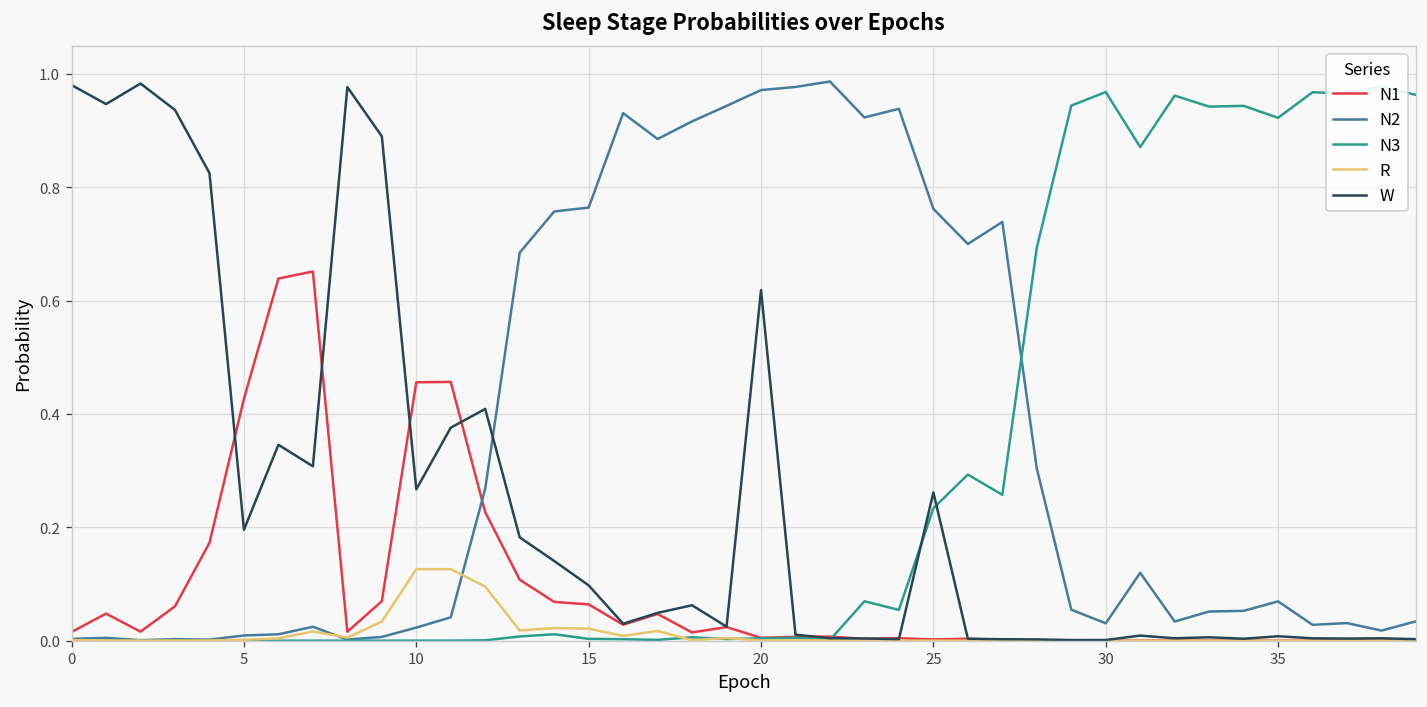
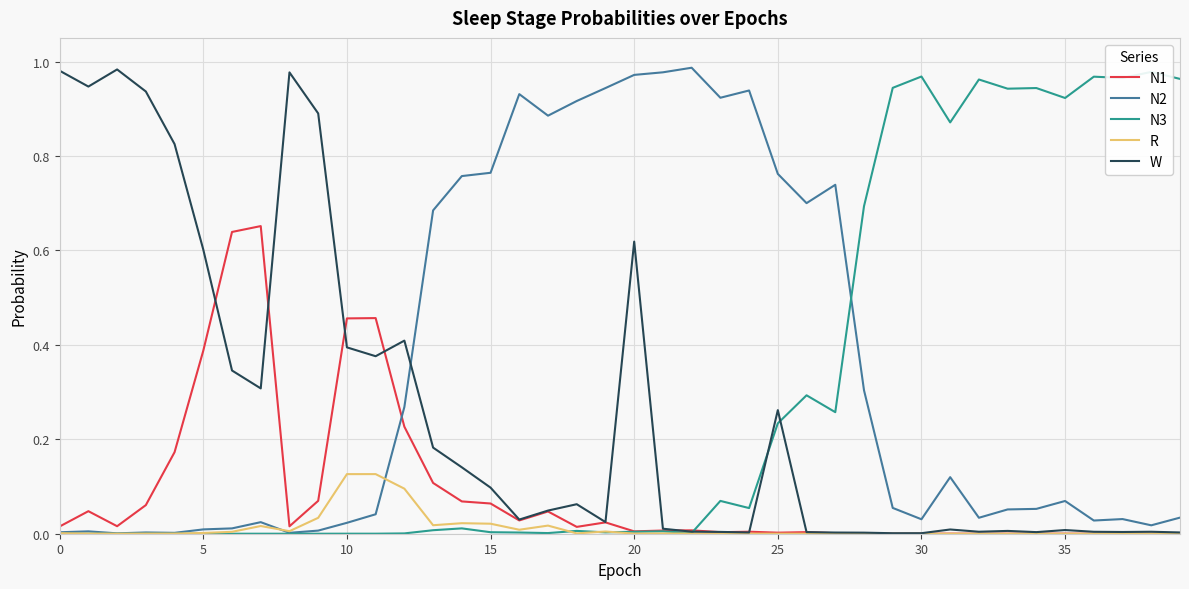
N1, 5: 0.43 -> 0.39
W, 5: 0.20 -> 0.60
W, 10: 0.27 -> 0.39
